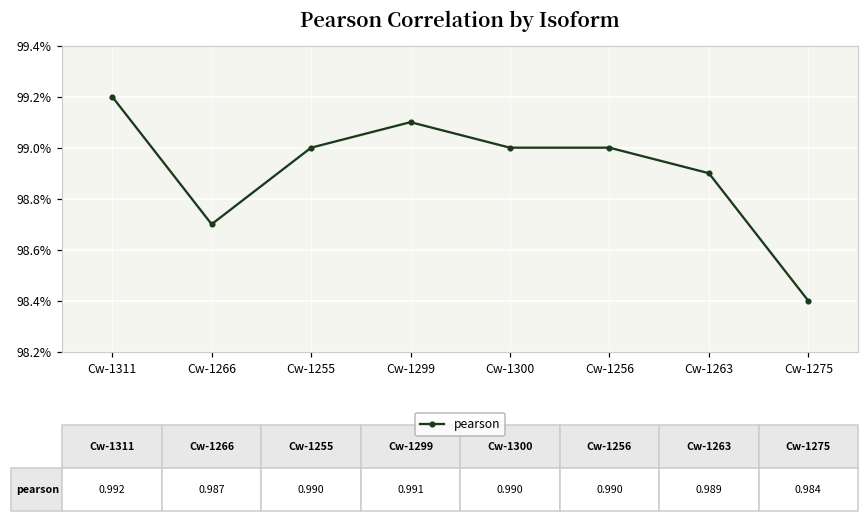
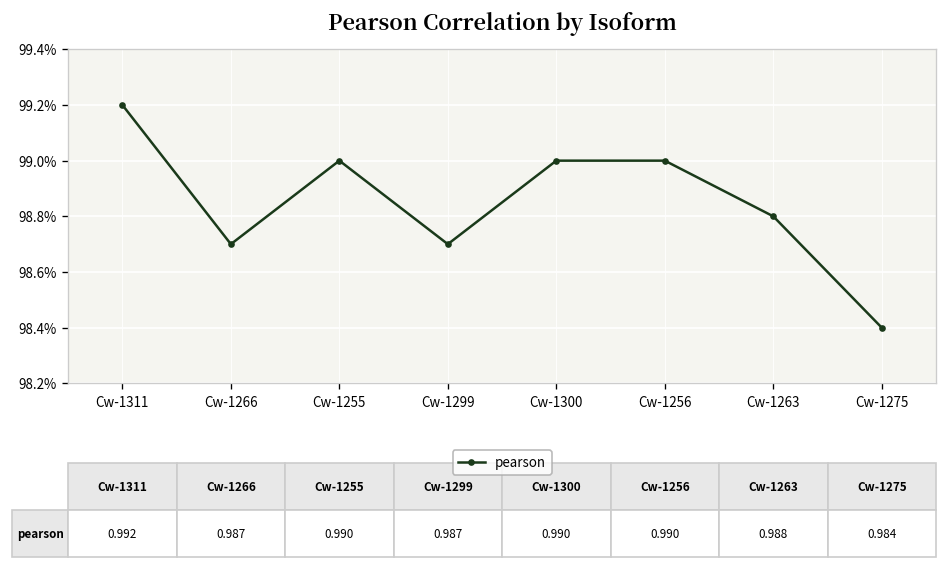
Cw-1299: 0.991 -> 0.987
Cw-1263: 0.989 -> 0.988
